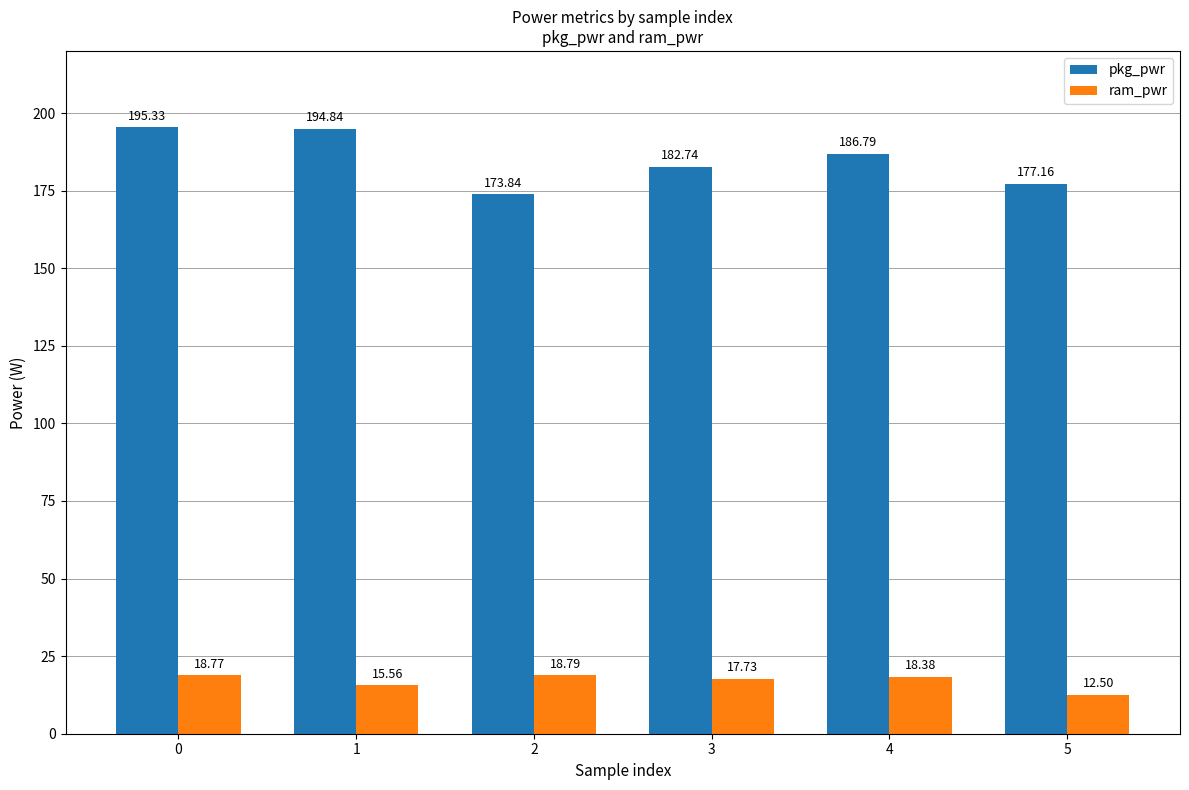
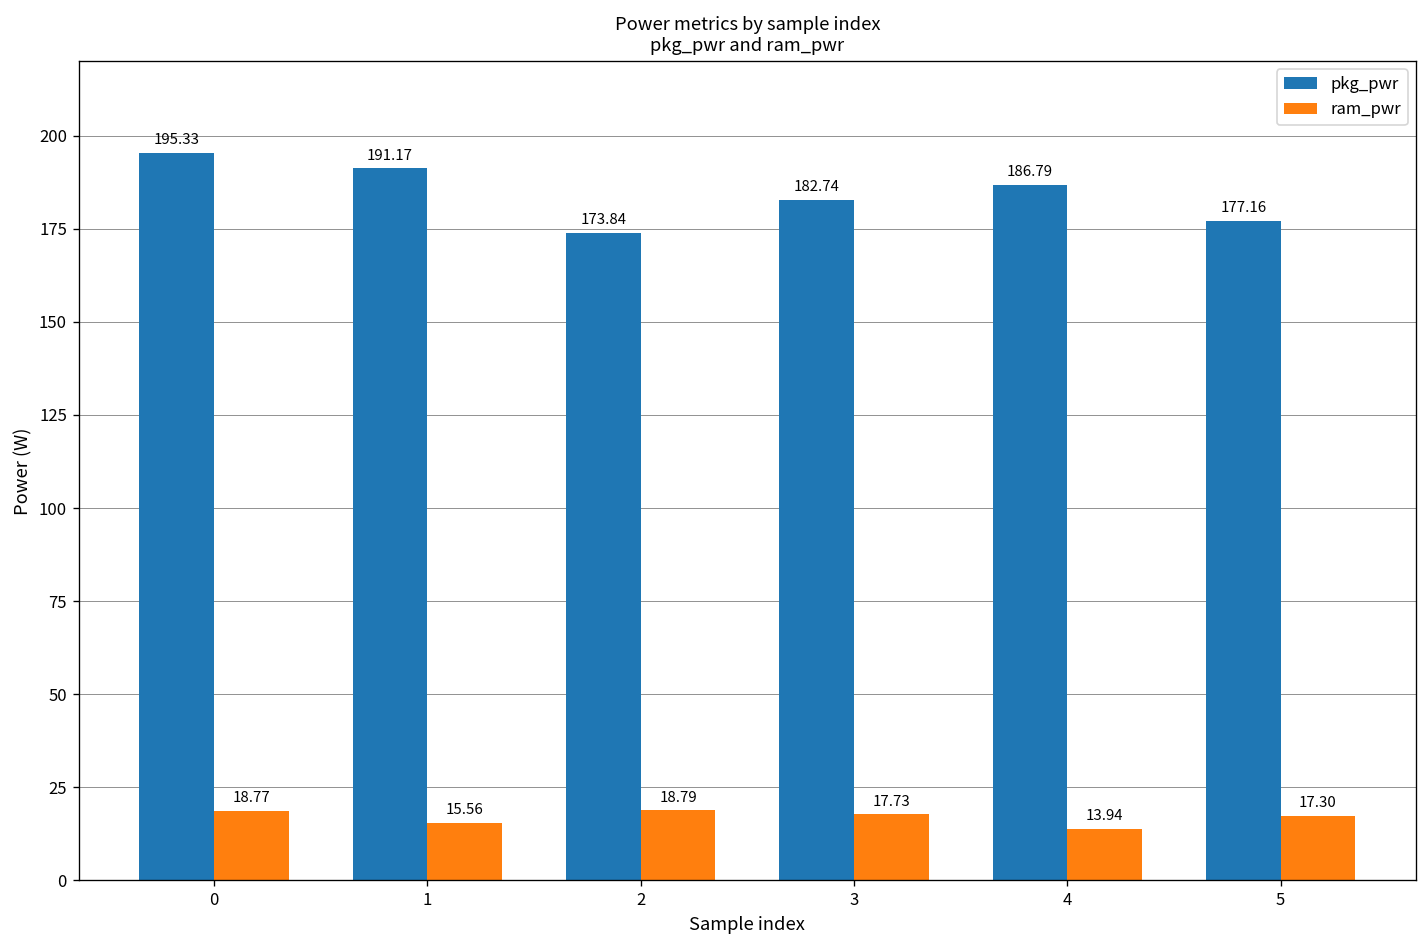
pkg_pwr, 1: 194.84 -> 191.17
ram_pwr, 4: 18.38 -> 13.94
ram_pwr, 5: 12.50 -> 17.30
